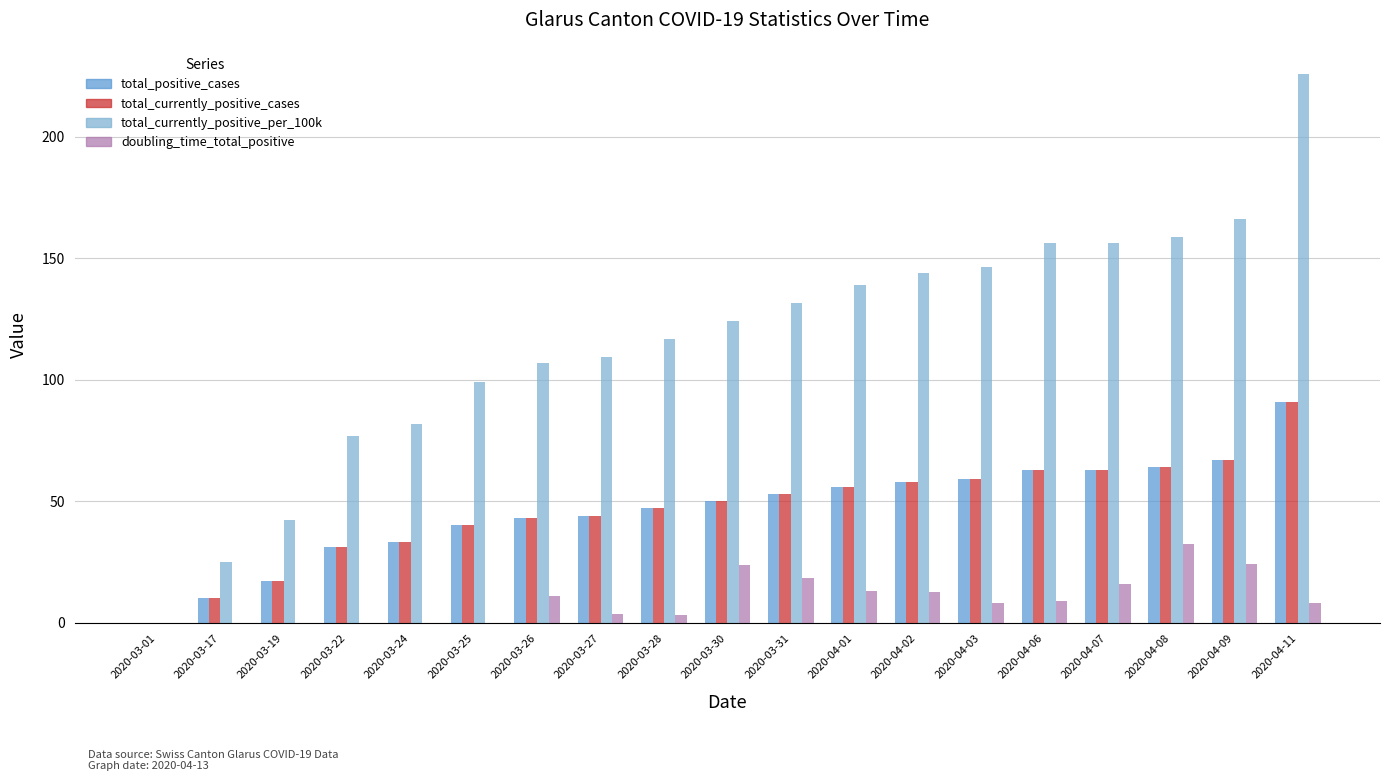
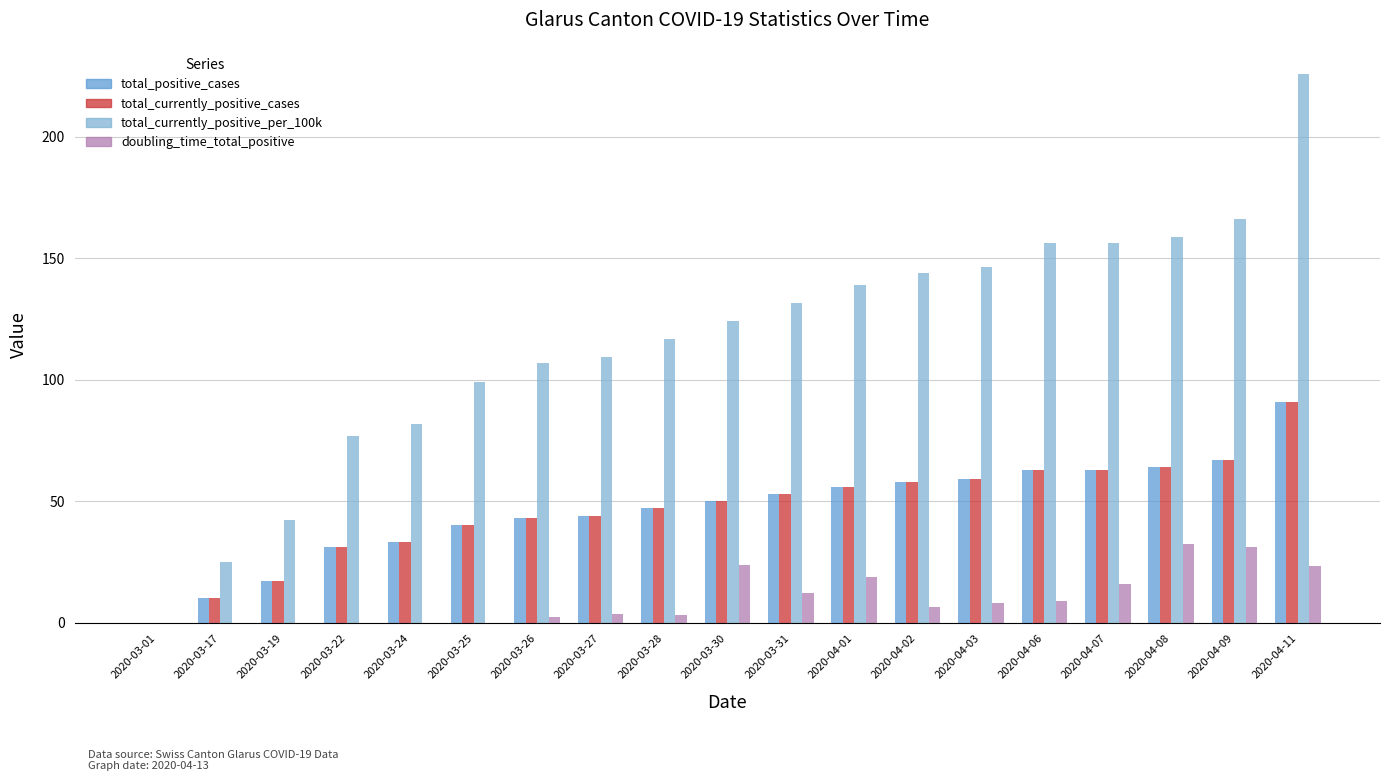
doubling_time_total_positive, 2020-03-26: 11 -> 2
doubling_time_total_positive, 2020-03-31: 18 -> 12
doubling_time_total_positive, 2020-04-01: 13 -> 19
doubling_time_total_positive, 2020-04-02: 13 -> 7
doubling_time_total_positive, 2020-04-09: 24 -> 31
doubling_time_total_positive, 2020-04-11: 8 -> 23
